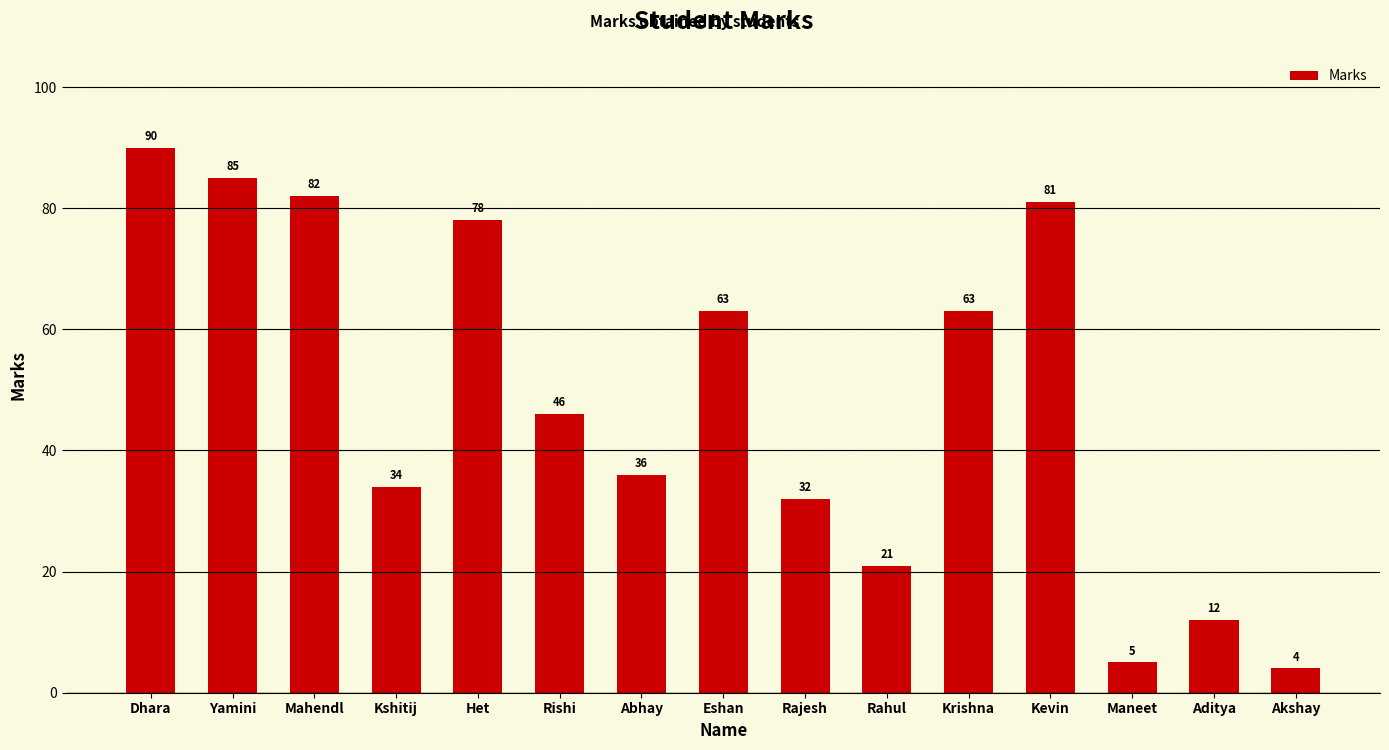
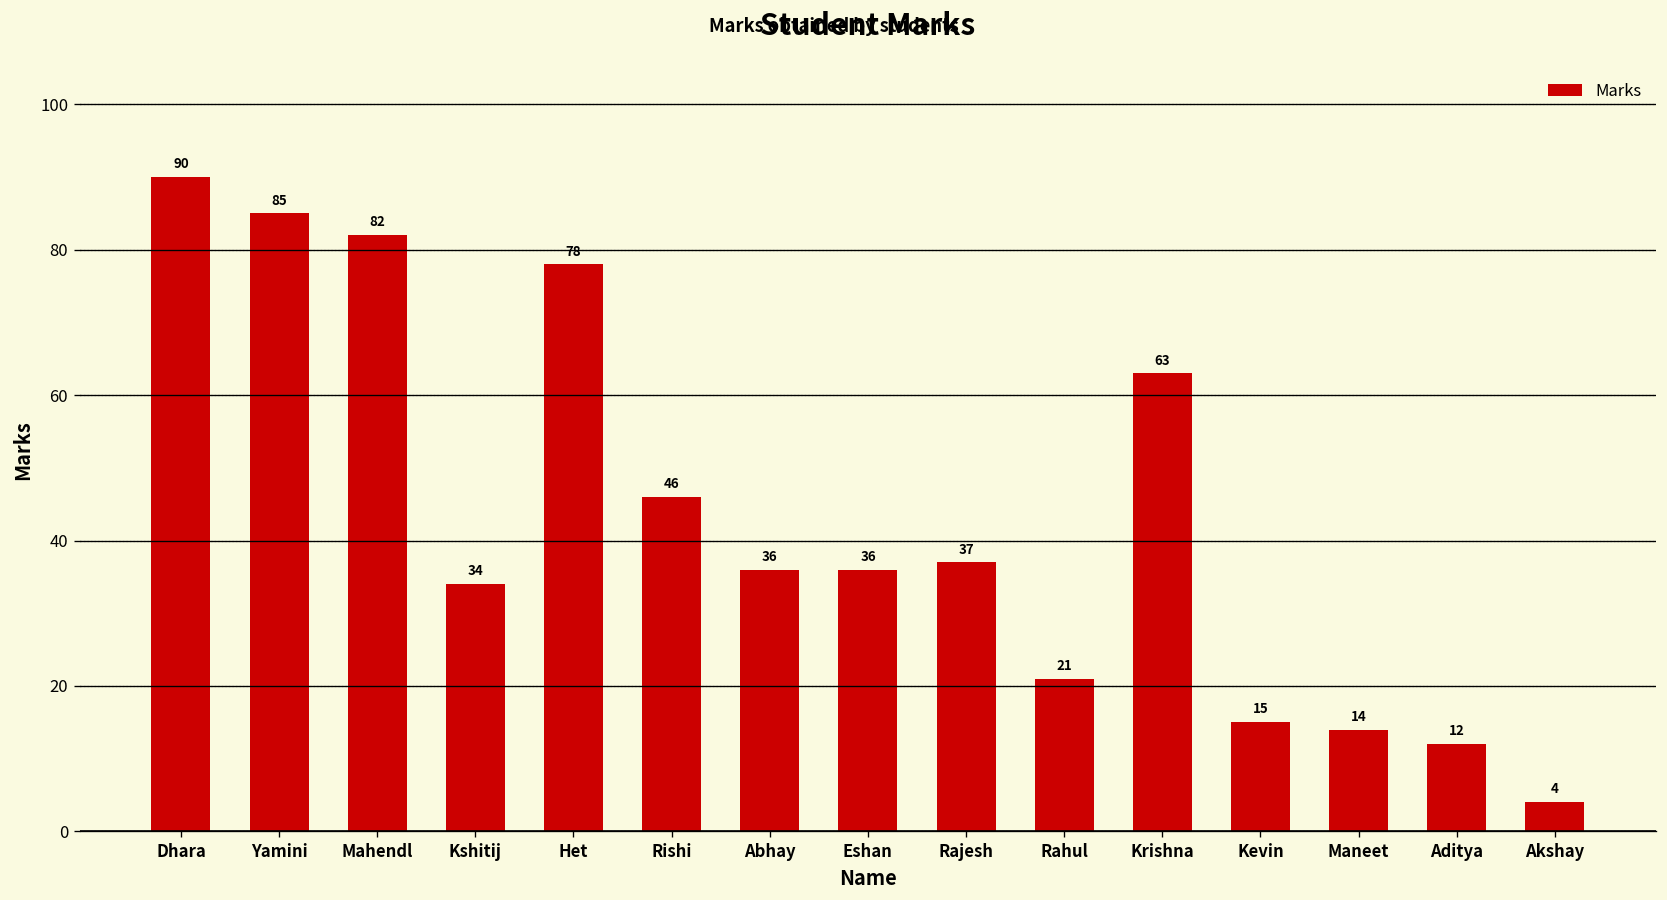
Eshan: 63 -> 36
Rajesh: 32 -> 37
Kevin: 81 -> 15
Maneet: 5 -> 14
